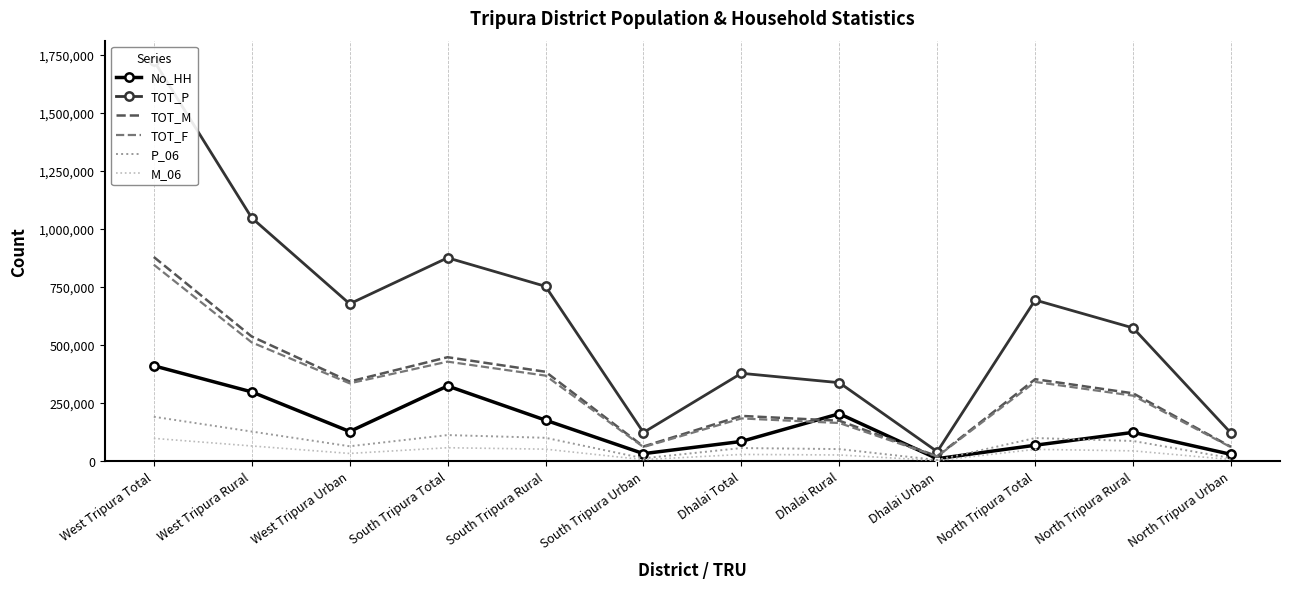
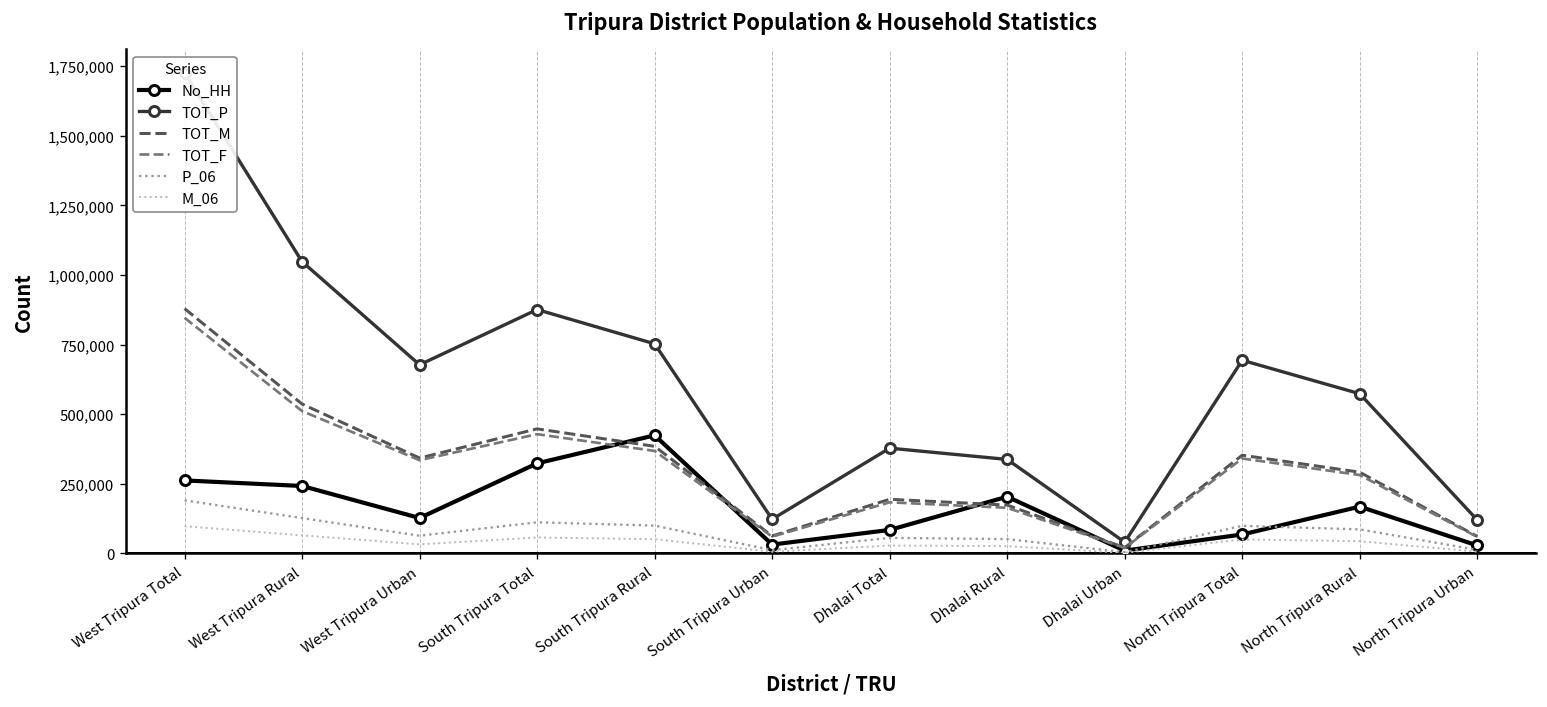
No_HH, West Tripura Total: 410,000 -> 260,000
No_HH, West Tripura Rural: 300,000 -> 240,000
No_HH, South Tripura Rural: 180,000 -> 420,000
No_HH, North Tripura Rural: 120,000 -> 170,000
